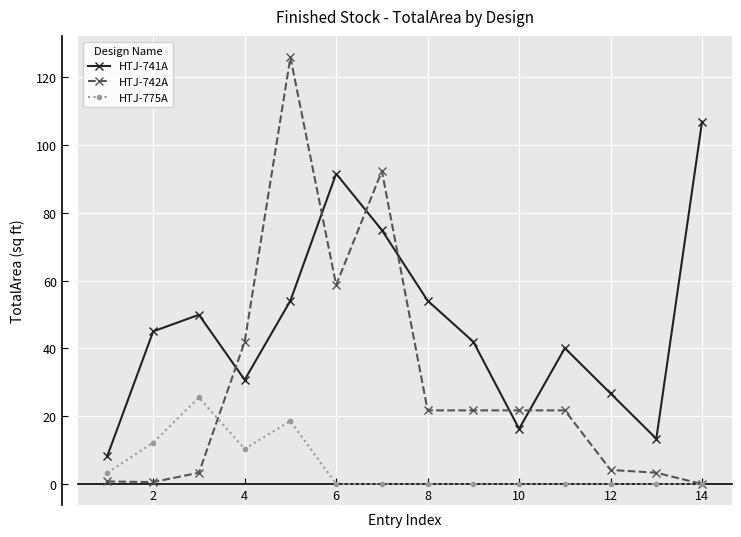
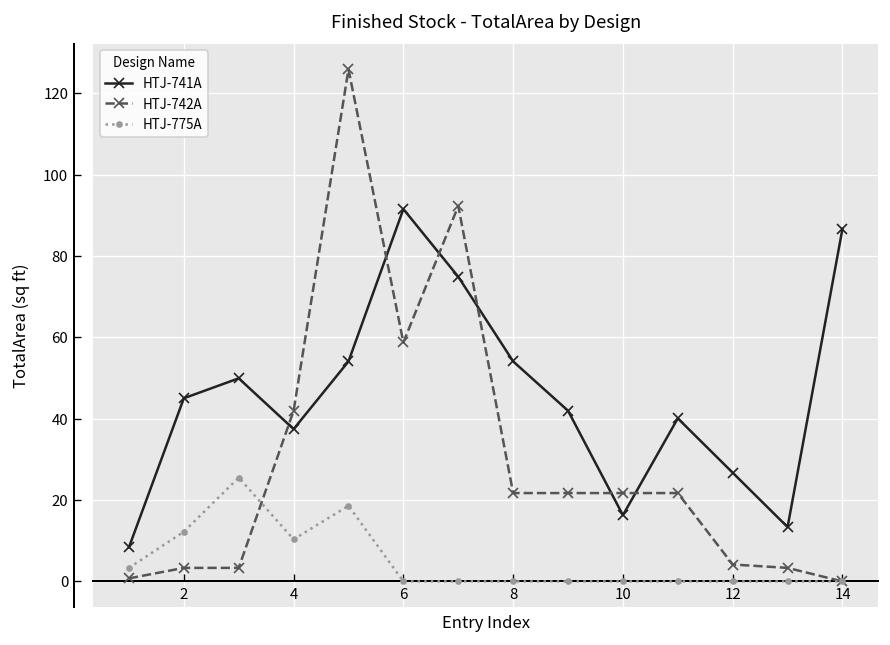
HTJ-742A, 2: 1 -> 3
HTJ-741A, 4: 31 -> 37
HTJ-741A, 14: 107 -> 87
